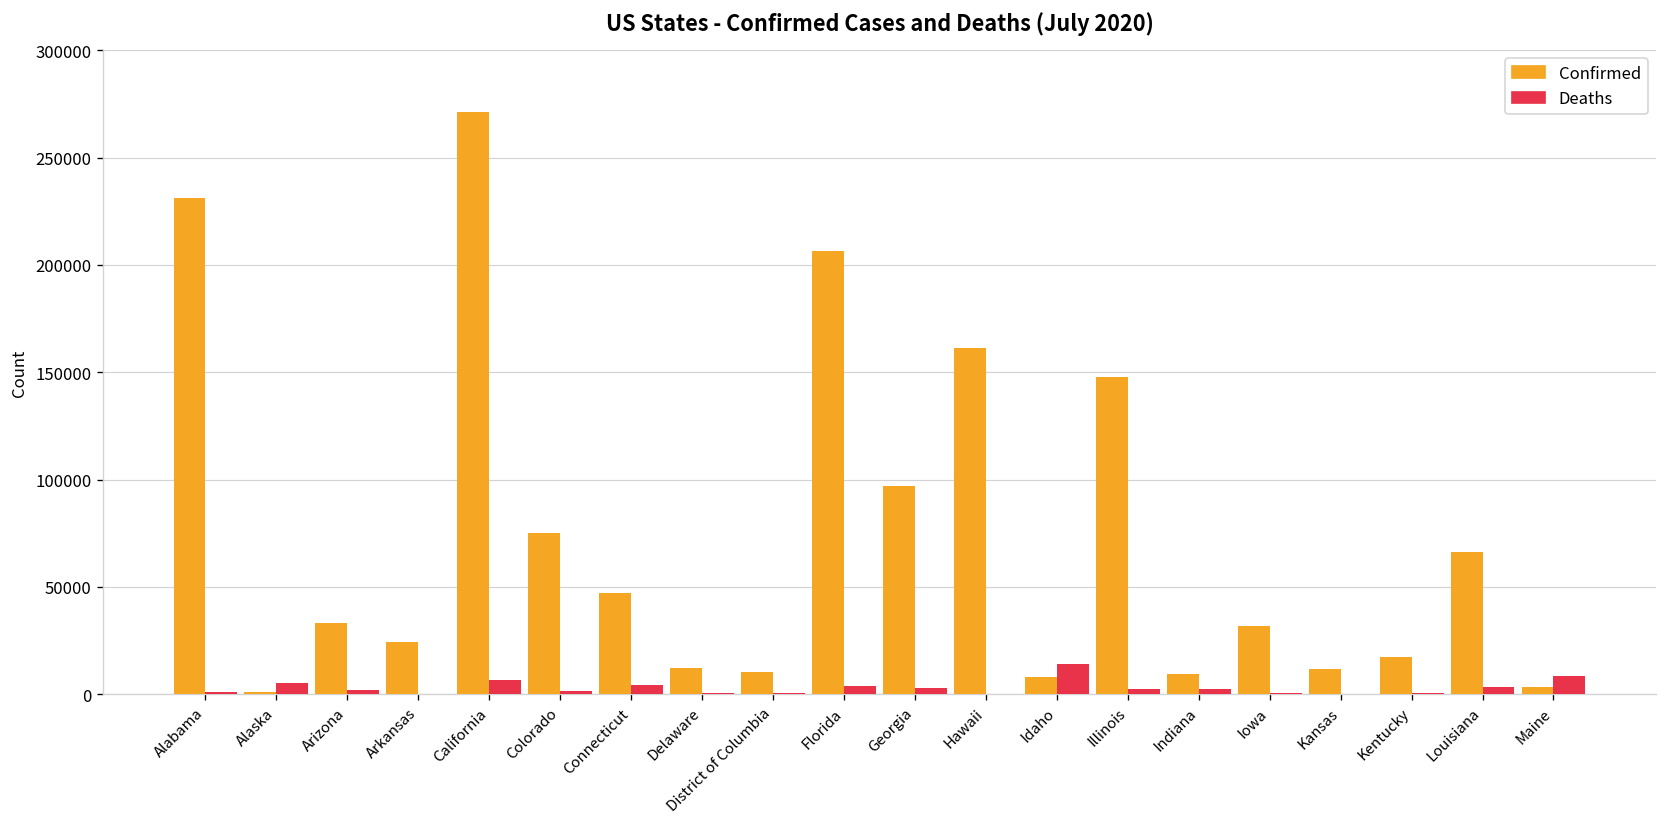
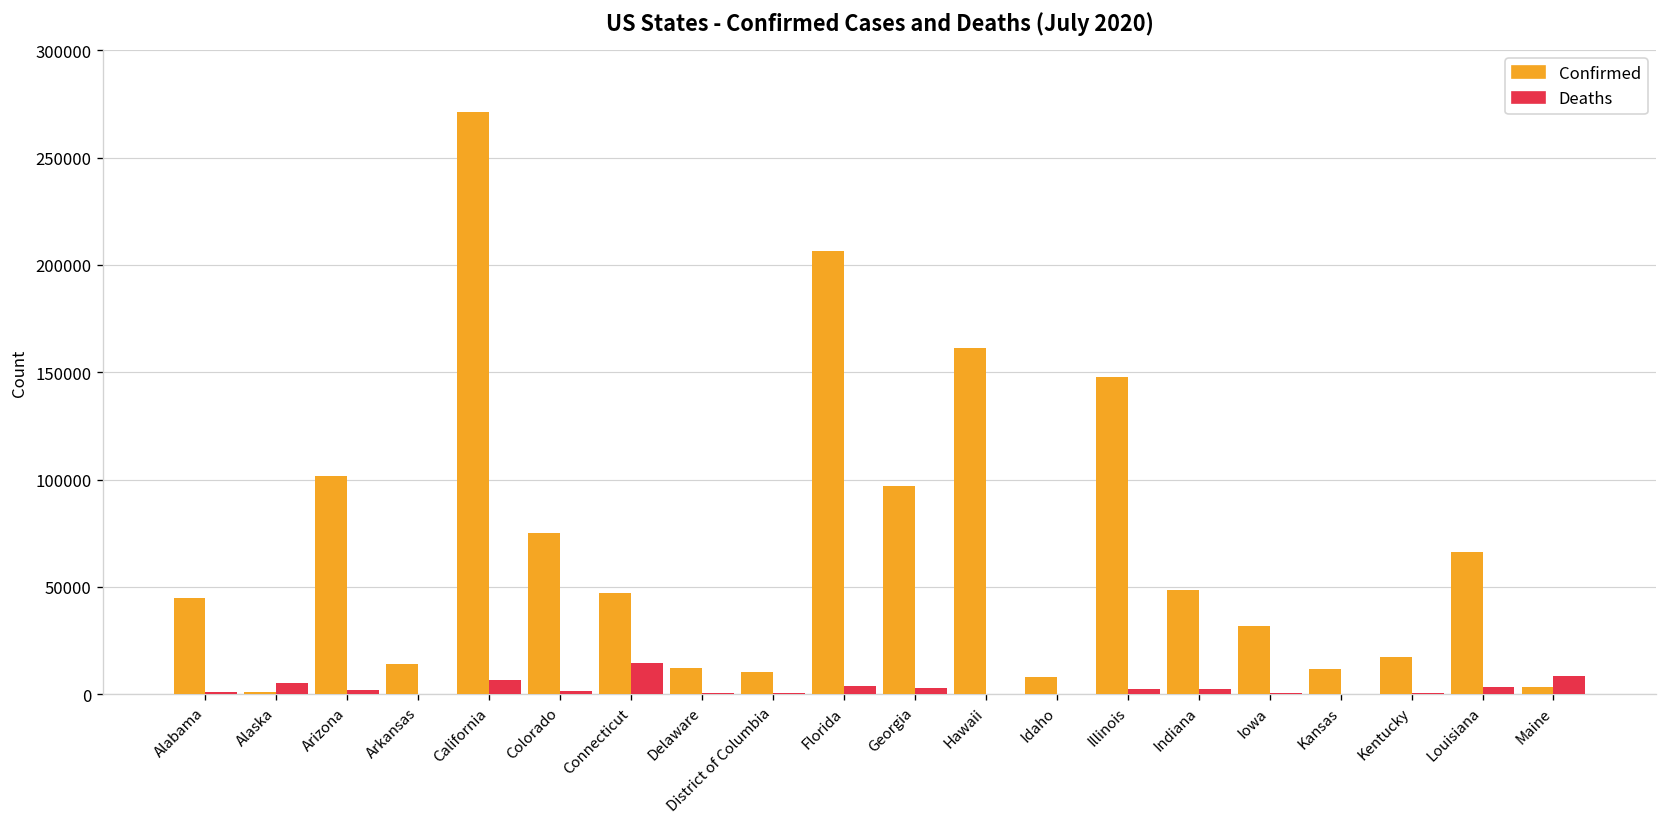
Confirmed, Alabama: 231000 -> 45000
Confirmed, Arizona: 33000 -> 101000
Confirmed, Arkansas: 24000 -> 14000
Deaths, Connecticut: 4000 -> 15000
Deaths, Idaho: 14000 -> 0
Confirmed, Indiana: 9000 -> 49000
